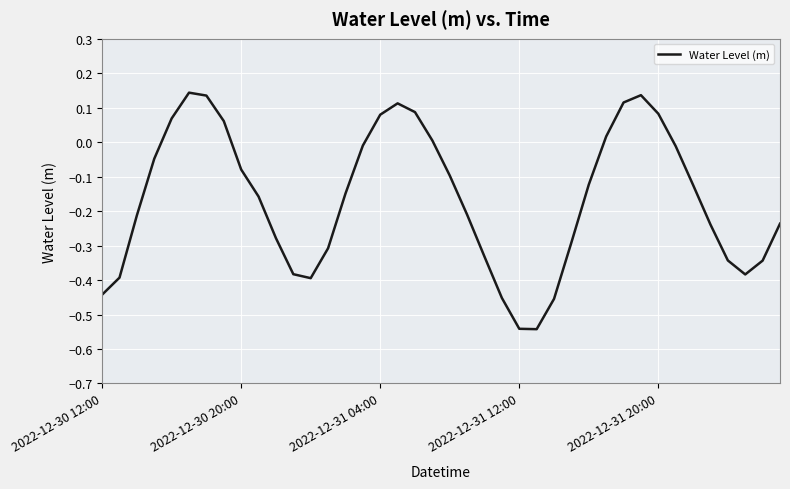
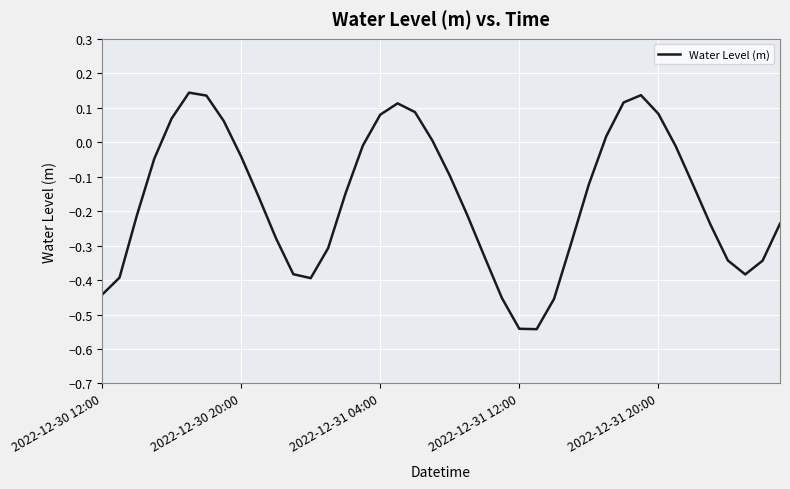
2022-12-30 20:00: -0.08 -> -0.04
